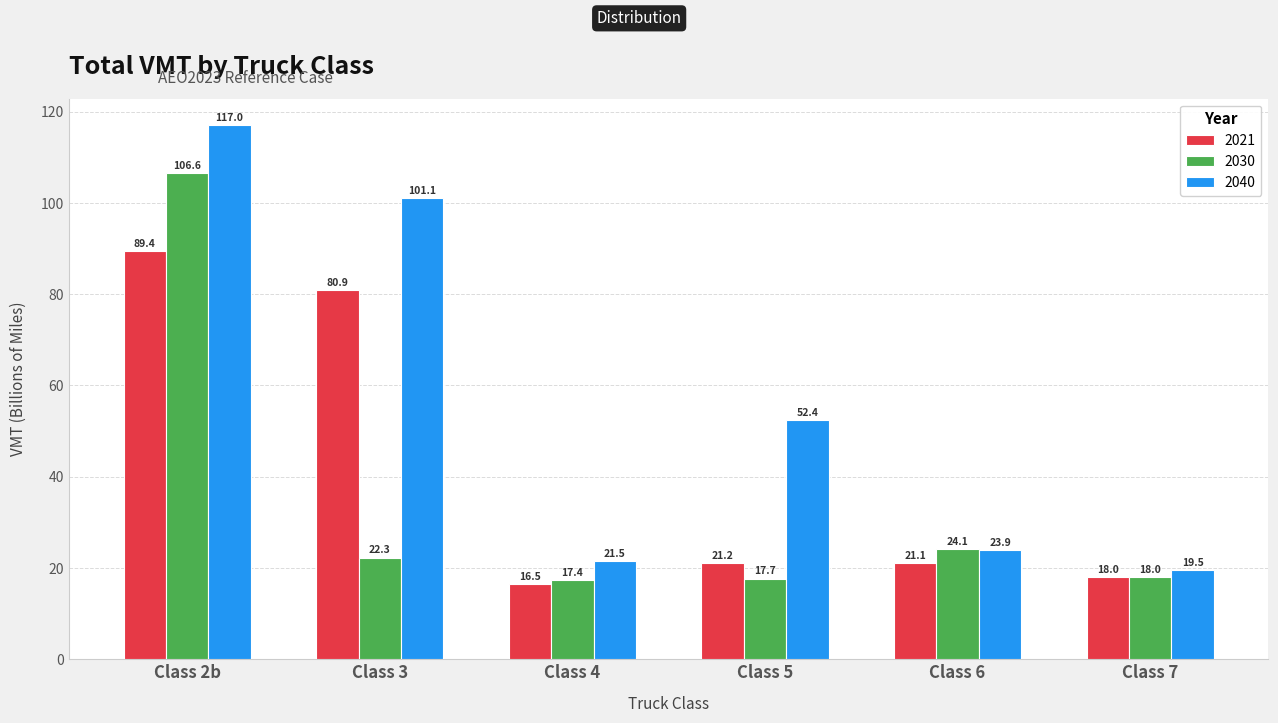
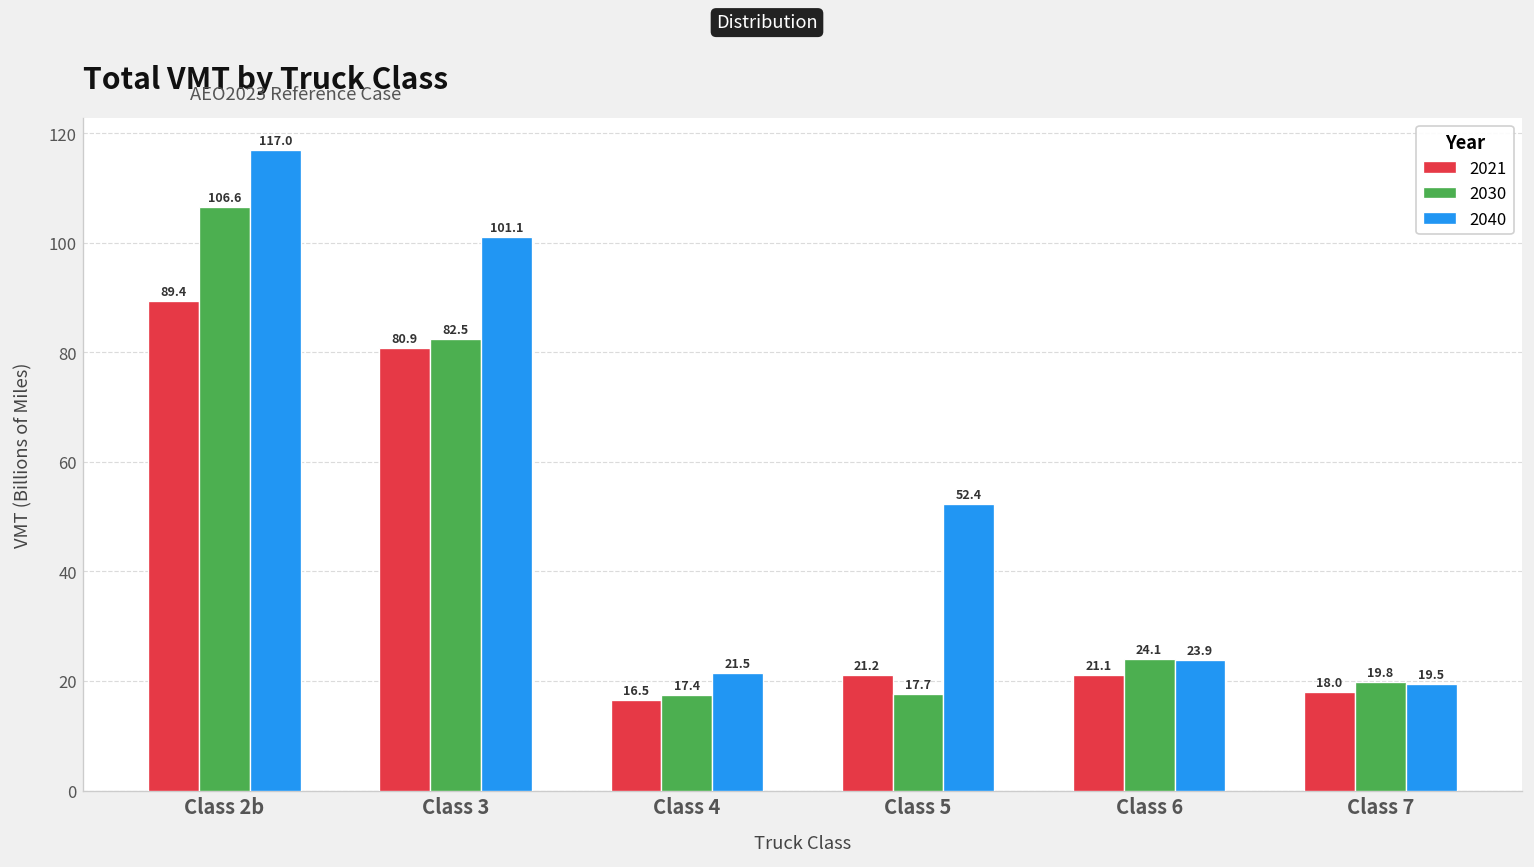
2030, Class 3: 22.3 -> 82.5
2030, Class 7: 18.0 -> 19.8
